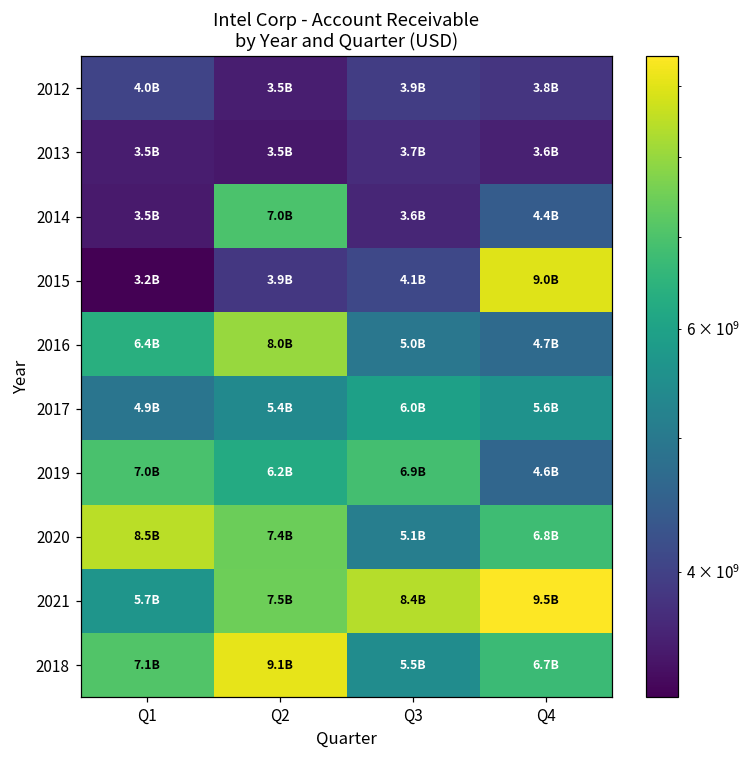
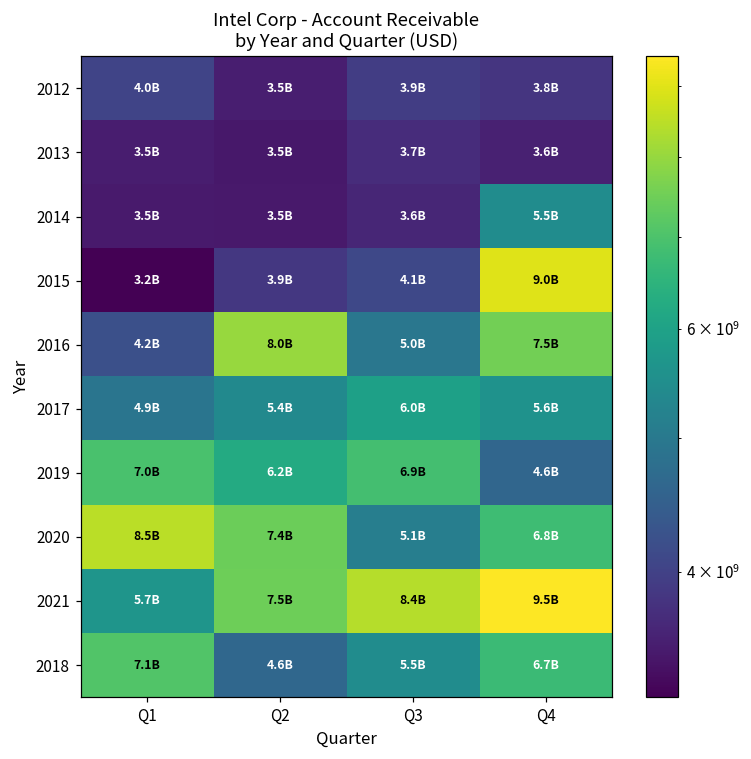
2014, Q2: 7.0B -> 3.5B
2014, Q4: 4.4B -> 5.5B
2016, Q1: 6.4B -> 4.2B
2016, Q4: 4.7B -> 7.5B
2018, Q2: 9.1B -> 4.6B
